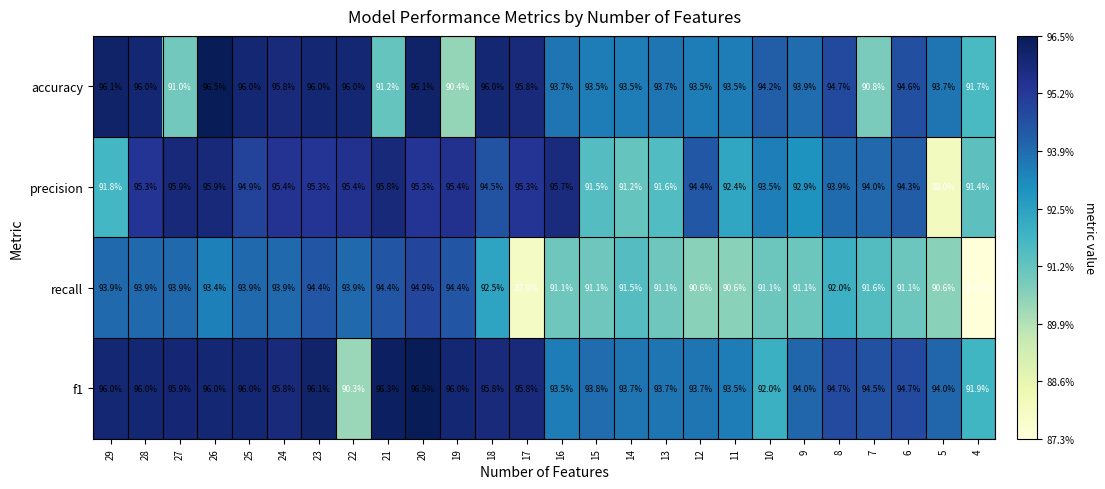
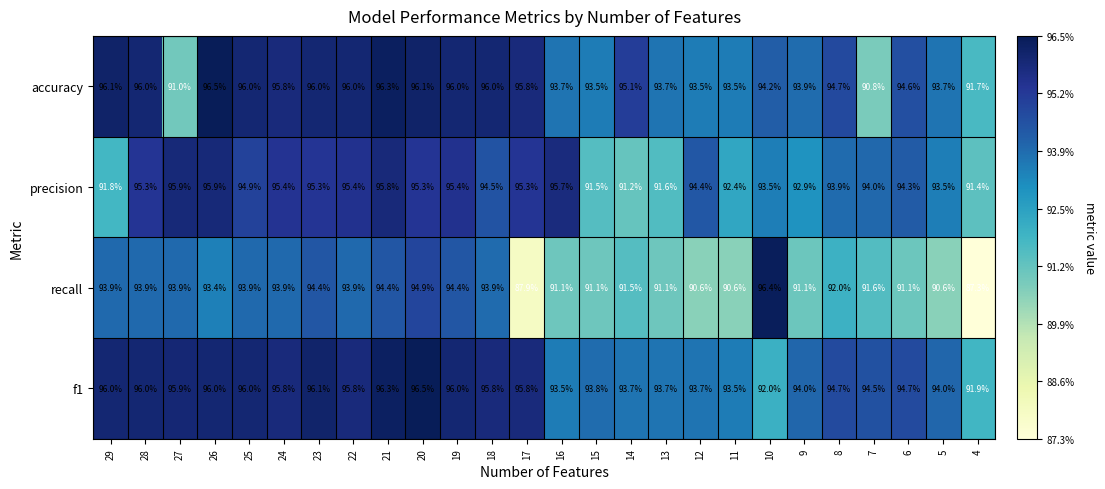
accuracy, 21: 91.2% -> 96.3%
accuracy, 19: 90.4% -> 96.0%
accuracy, 14: 93.5% -> 95.1%
precision, 5: 88.0% -> 93.5%
recall, 18: 92.5% -> 93.9%
recall, 10: 91.1% -> 96.4%
f1, 22: 90.3% -> 95.8%
